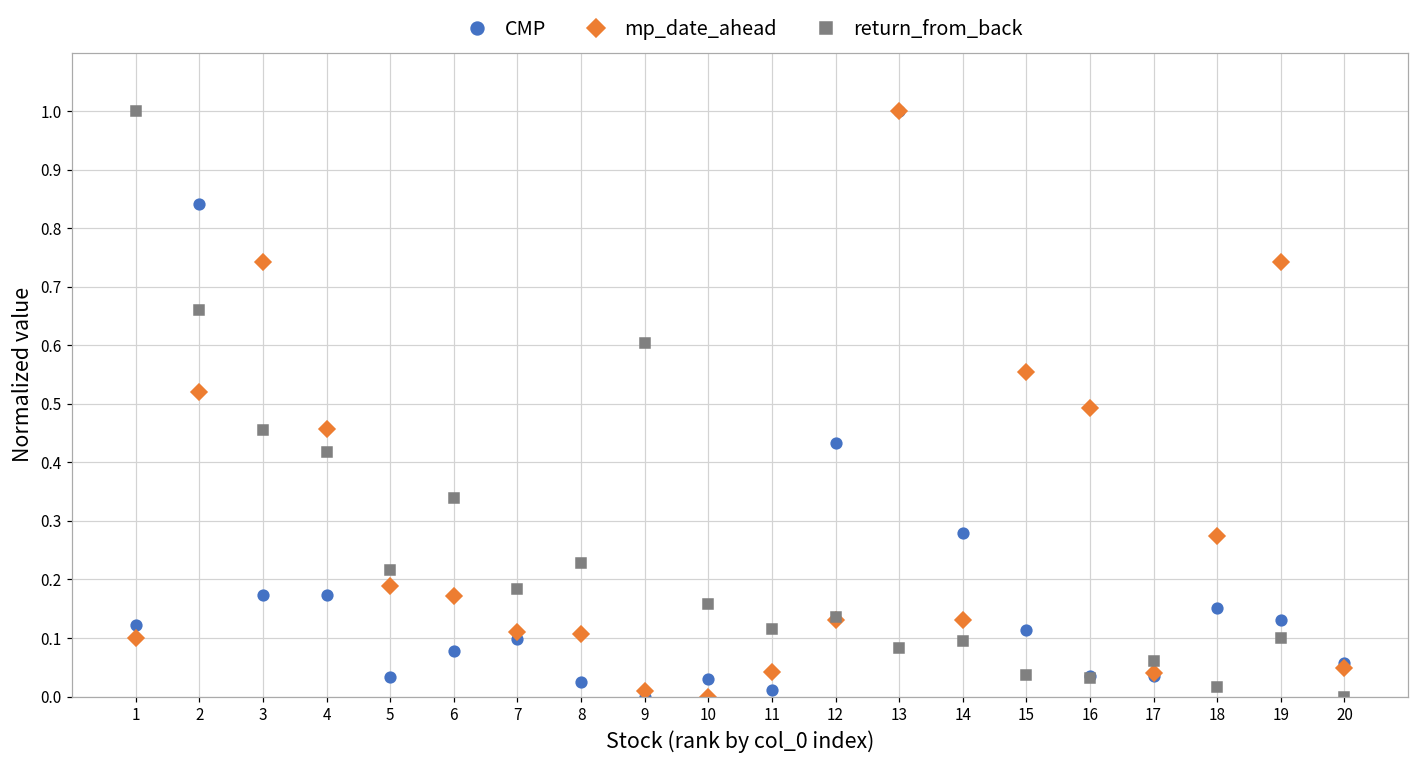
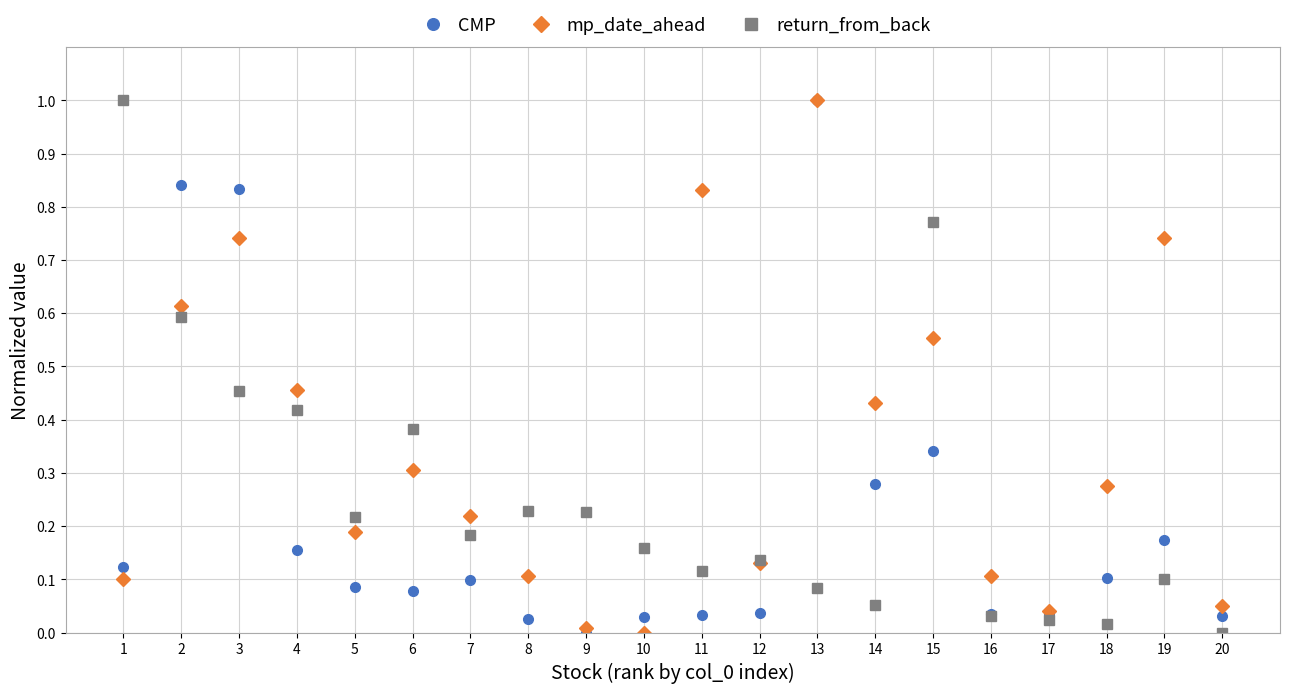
mp_date_ahead, 2: 0.52 -> 0.61
return_from_back, 2: 0.66 -> 0.59
CMP, 3: 0.17 -> 0.83
CMP, 4: 0.17 -> 0.16
CMP, 5: 0.03 -> 0.08
mp_date_ahead, 6: 0.17 -> 0.31
return_from_back, 6: 0.34 -> 0.38
mp_date_ahead, 7: 0.11 -> 0.22
return_from_back, 9: 0.60 -> 0.23
CMP, 11: 0.01 -> 0.03
mp_date_ahead, 11: 0.04 -> 0.83
CMP, 12: 0.43 -> 0.04
mp_date_ahead, 14: 0.13 -> 0.43
return_from_back, 14: 0.10 -> 0.05
CMP, 15: 0.11 -> 0.34
return_from_back, 15: 0.04 -> 0.77
mp_date_ahead, 16: 0.49 -> 0.11
return_from_back, 17: 0.06 -> 0.02
CMP, 18: 0.15 -> 0.10
CMP, 19: 0.13 -> 0.17
CMP, 20: 0.06 -> 0.03
